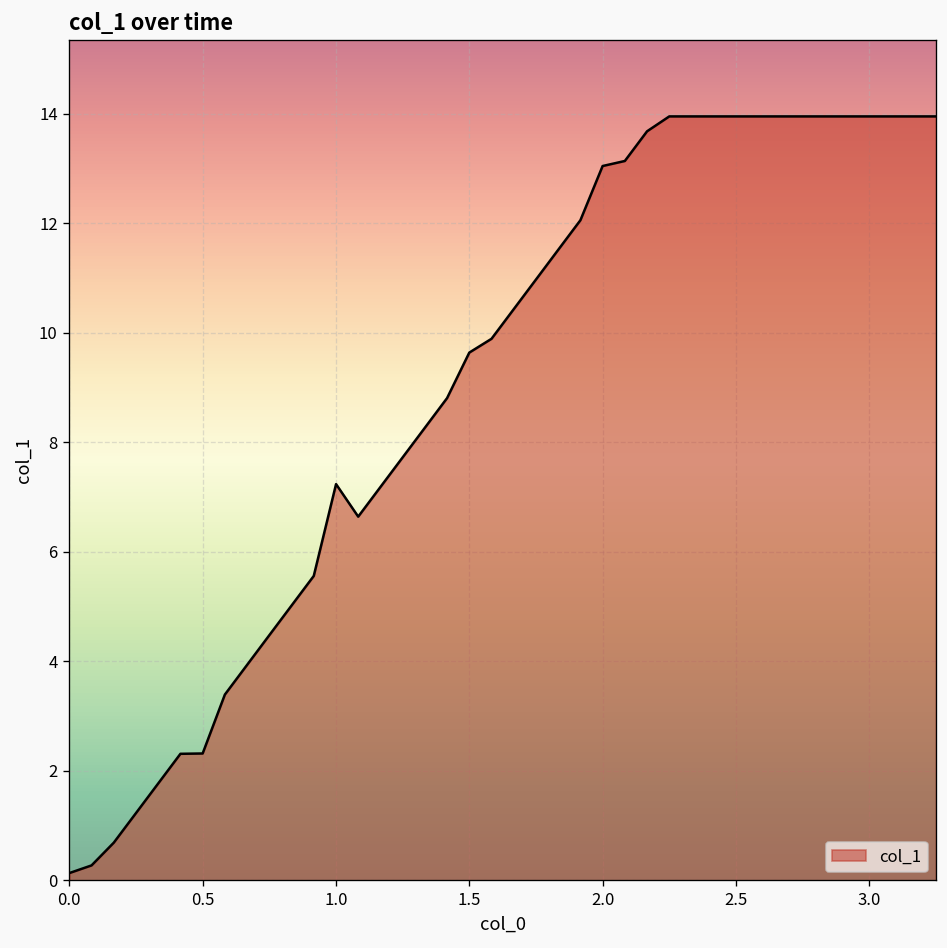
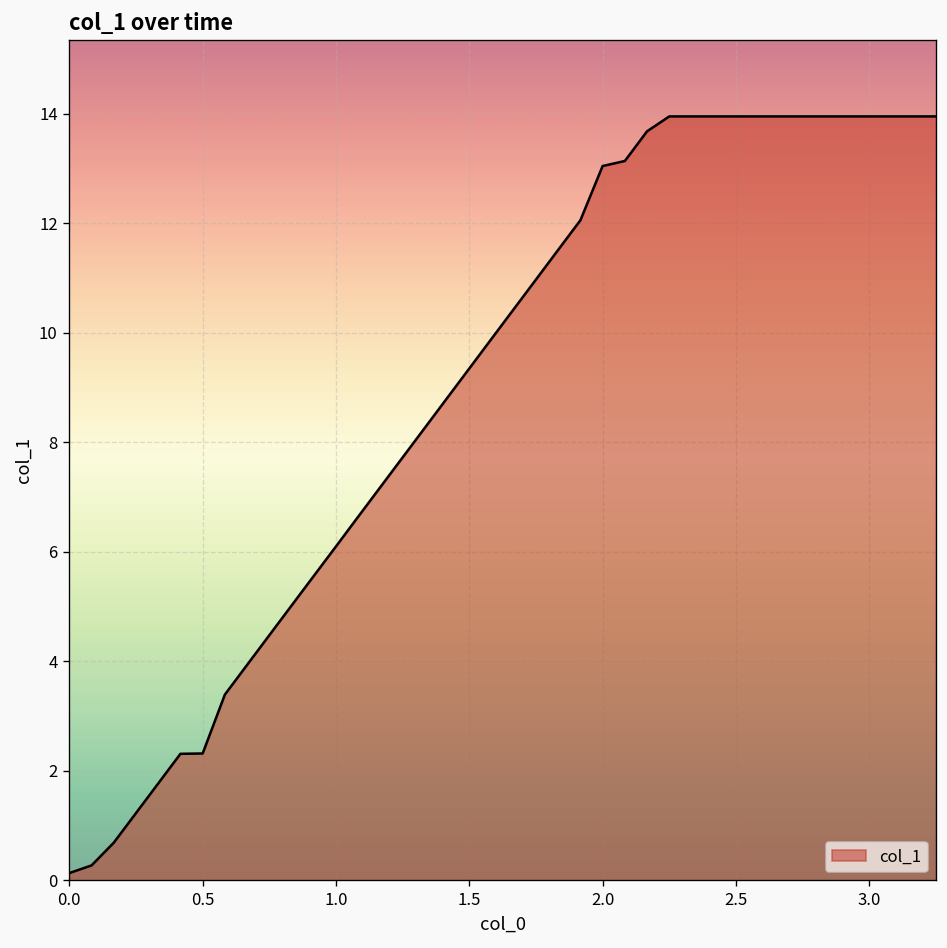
1.0: 7.2 -> 6.1
1.5: 9.6 -> 9.4
